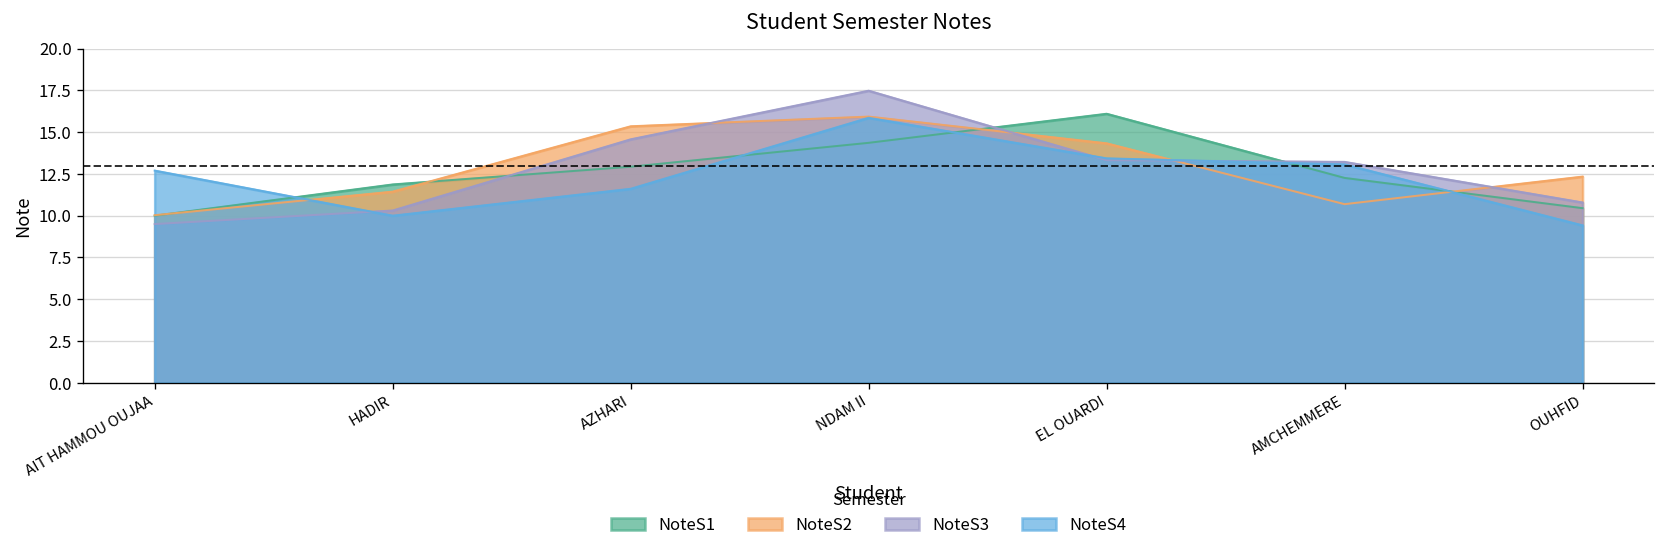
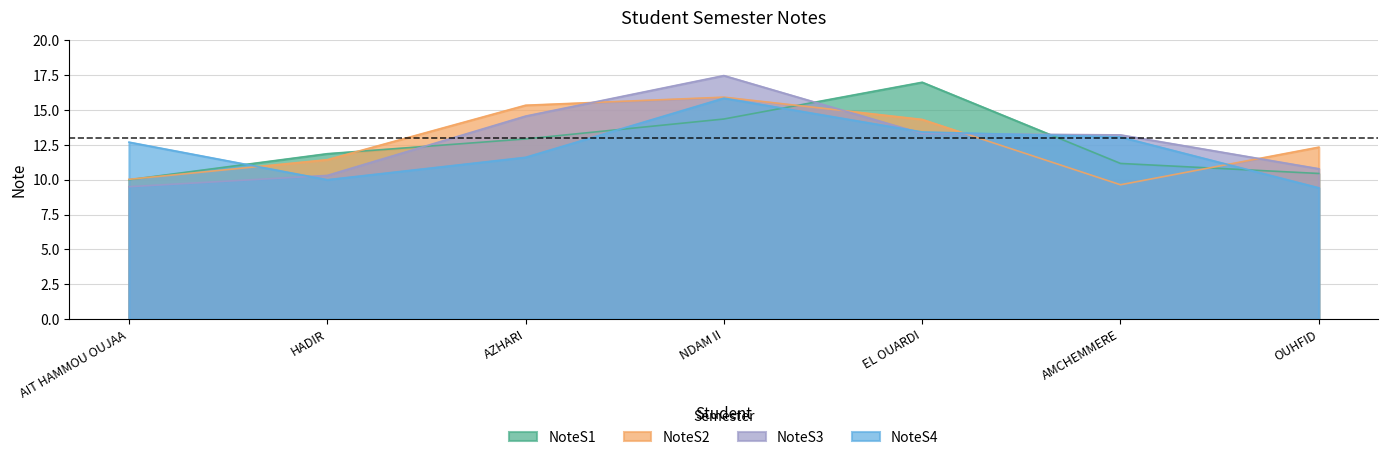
NoteS1, EL OUARDI: 16.1 -> 17.0
NoteS1, AMCHEMMERE: 12.3 -> 11.2
NoteS2, AMCHEMMERE: 10.7 -> 9.6
